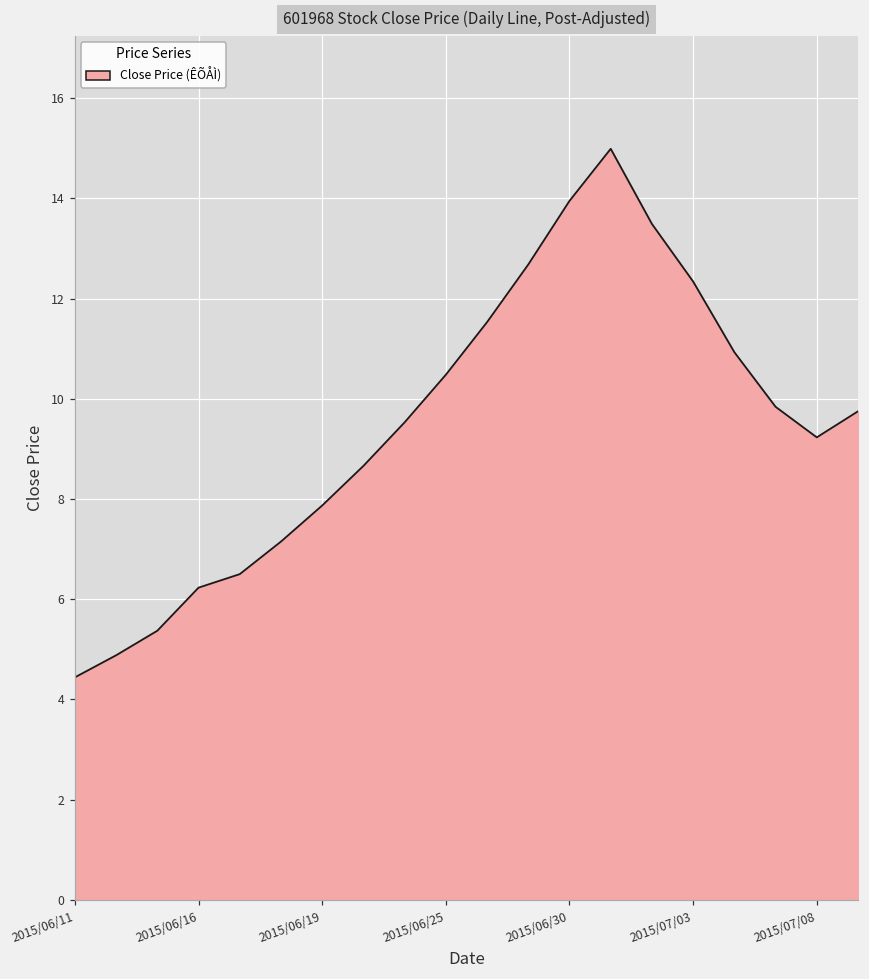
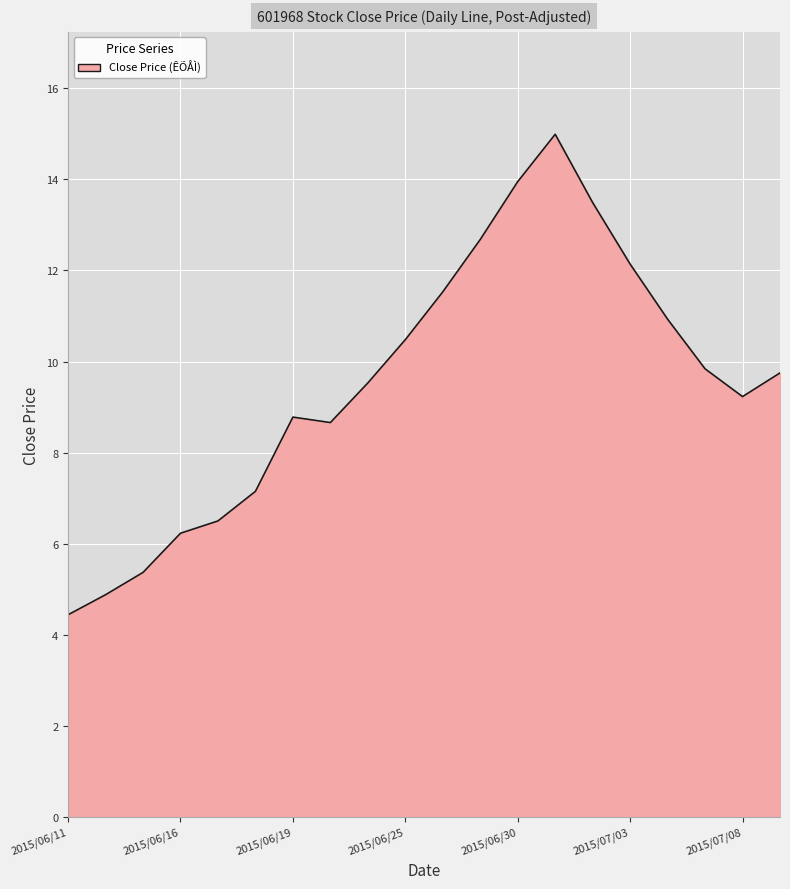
2015/06/19: 7.9 -> 8.8
2015/07/03: 12.3 -> 12.1
